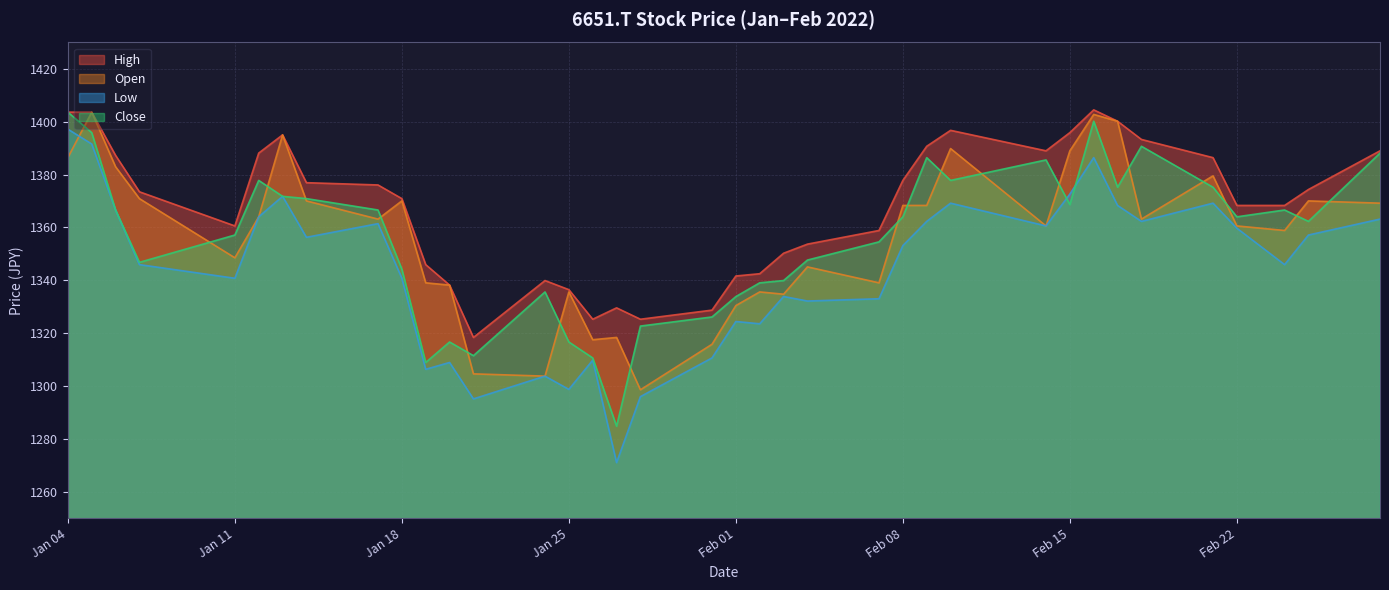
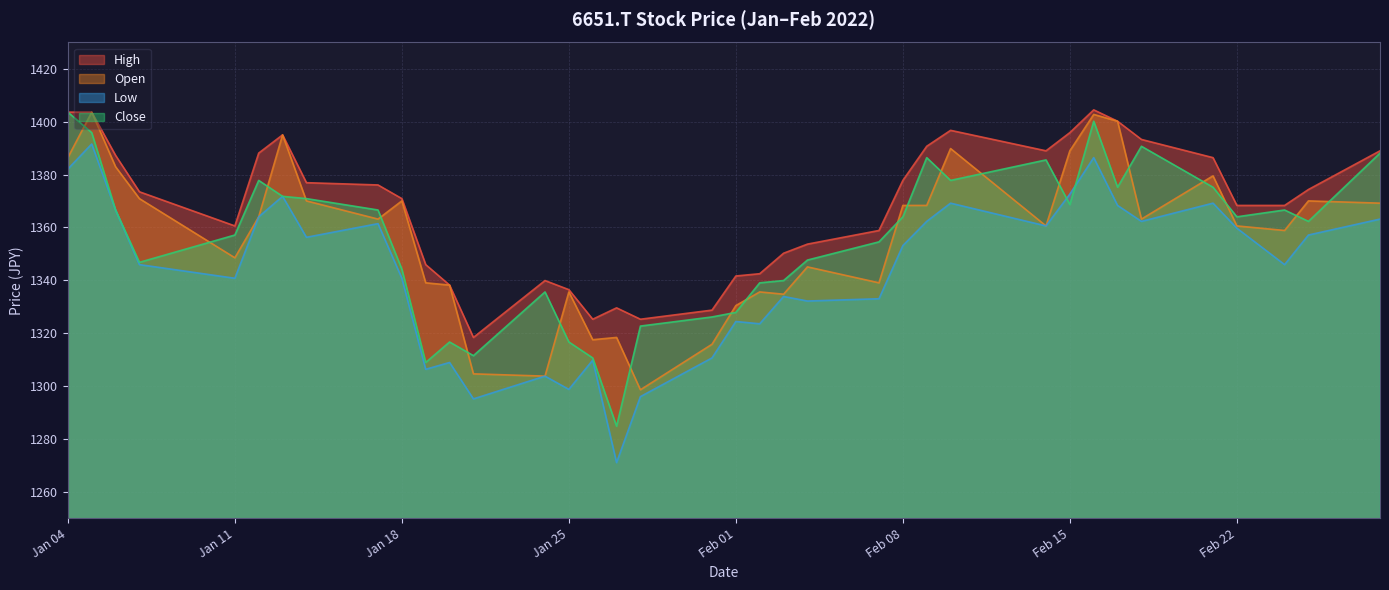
Low, Jan 04: 1397 -> 1382
Close, Feb 01: 1334 -> 1328
